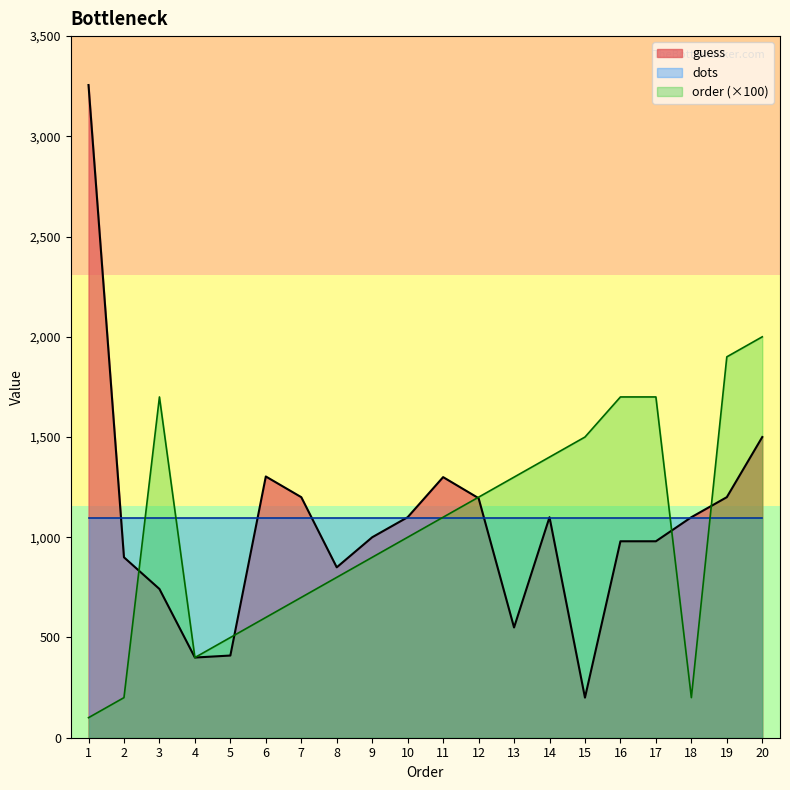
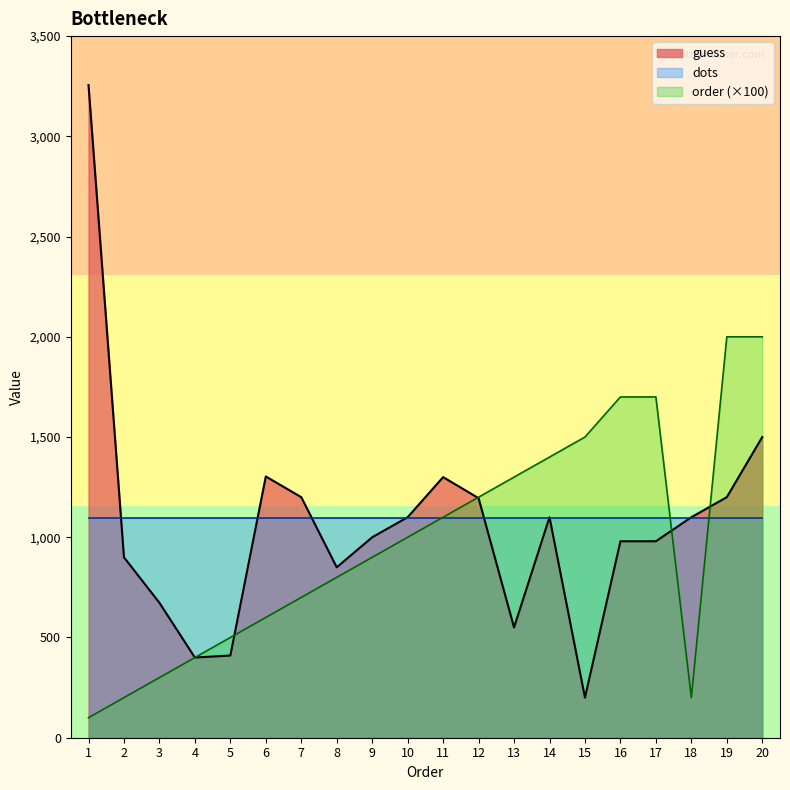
guess, 3: 740 -> 670
order (×100), 3: 1,700 -> 300
order (×100), 19: 1,900 -> 2,000
